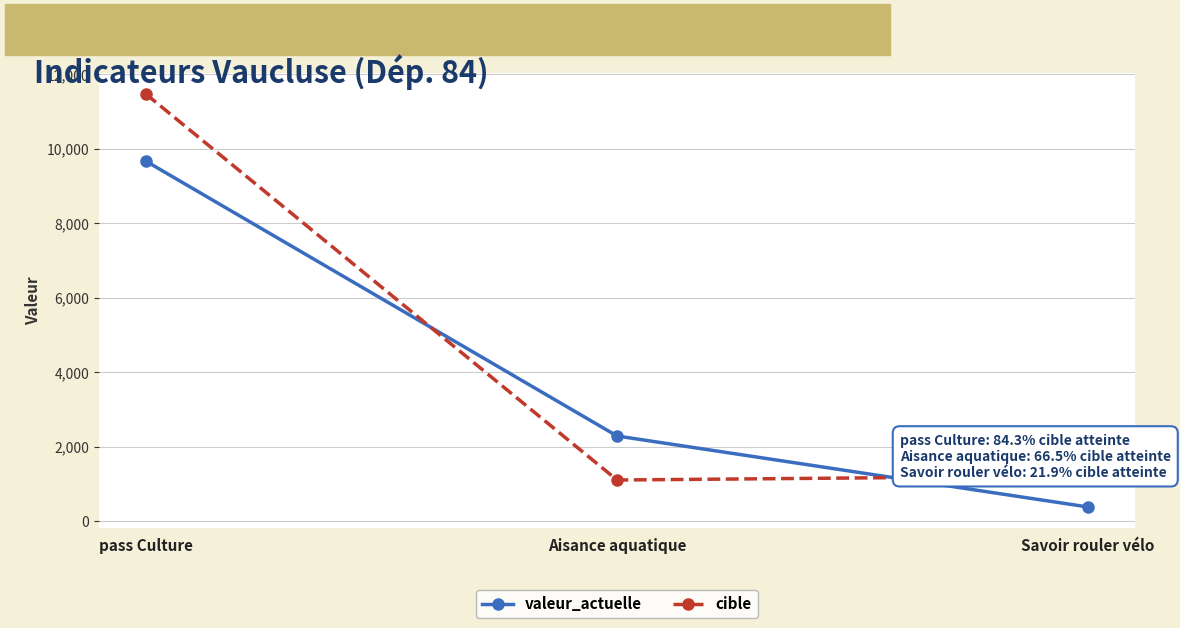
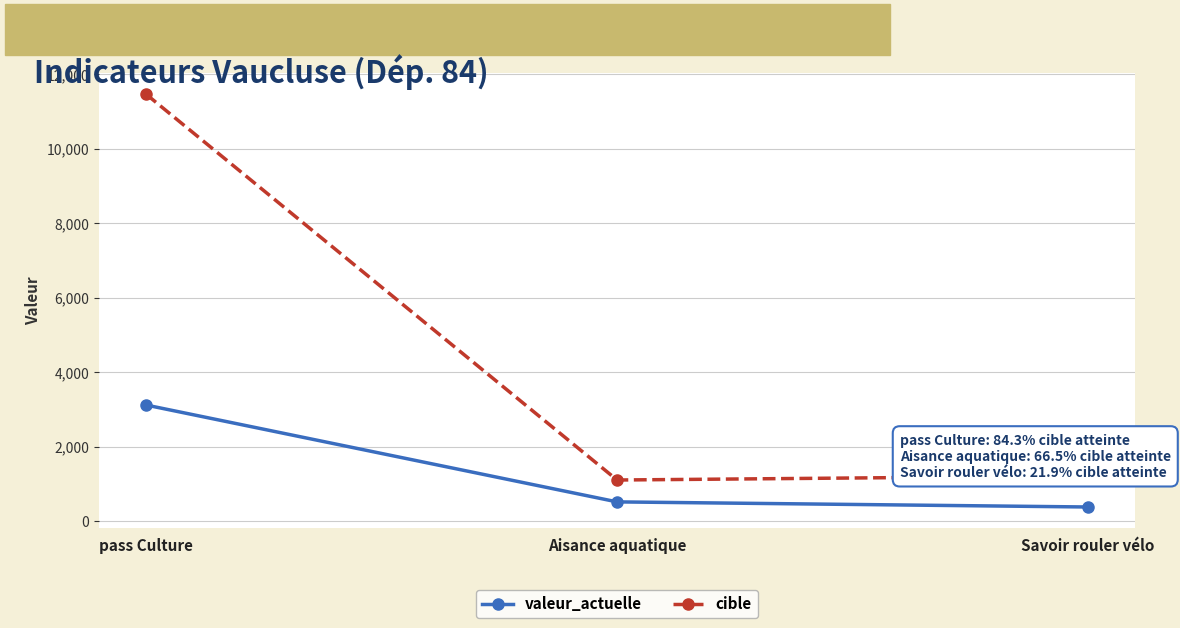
valeur_actuelle, pass Culture: 9,700 -> 3,100
valeur_actuelle, Aisance aquatique: 2,300 -> 500
